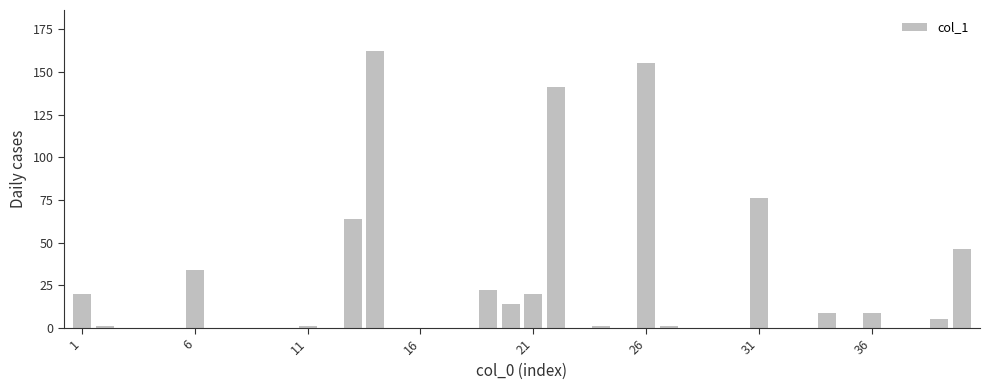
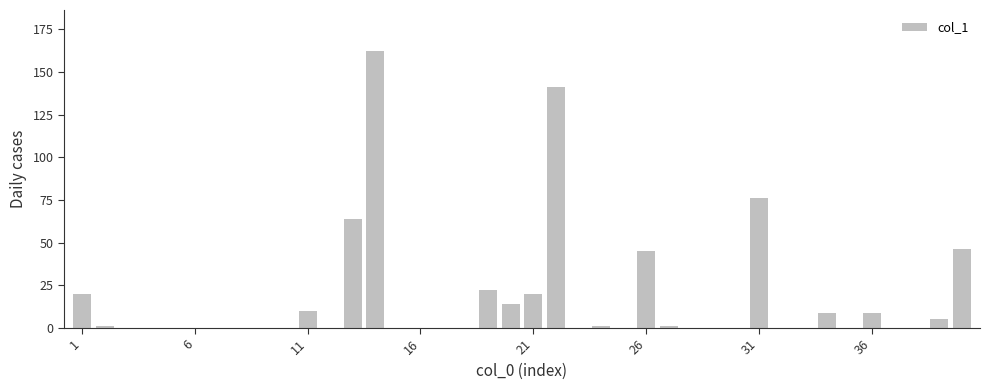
6: 34 -> 0
11: 1 -> 10
26: 155 -> 45
